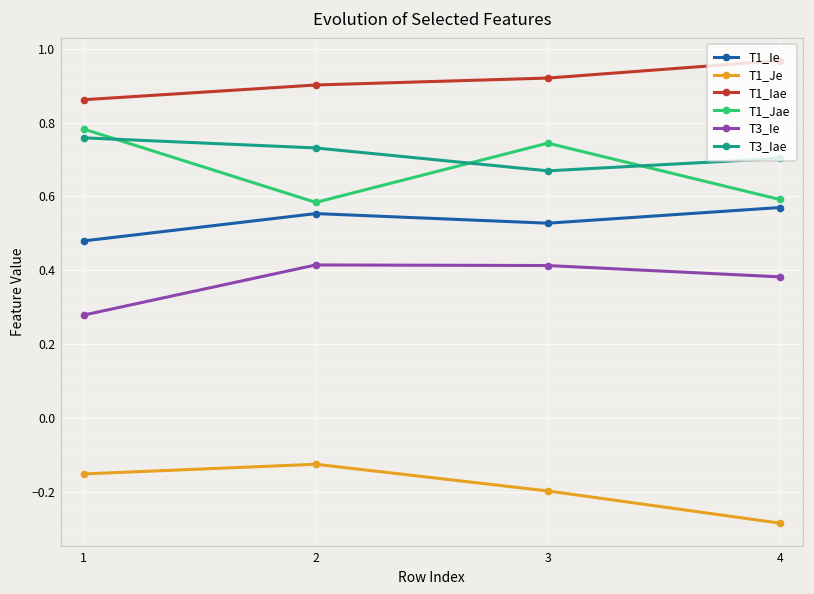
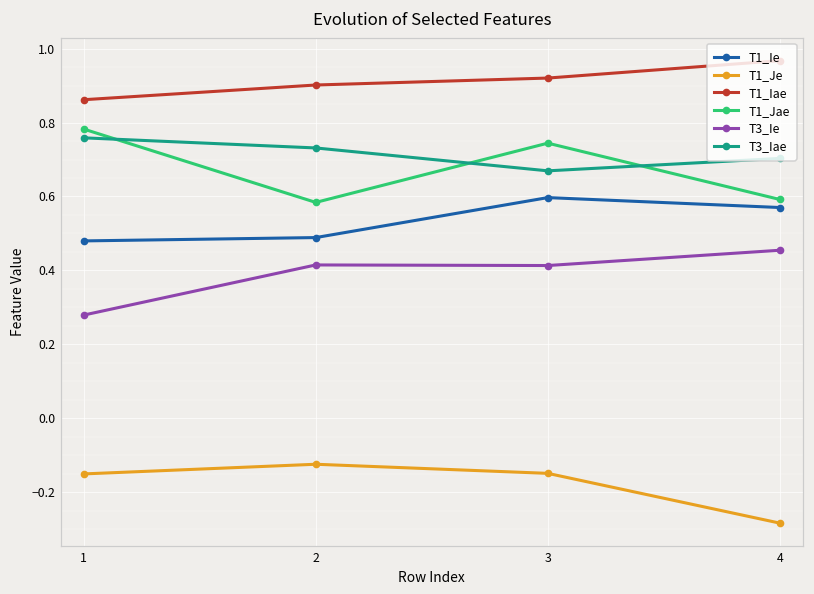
T1_Ie, 2: 0.55 -> 0.49
T1_Ie, 3: 0.53 -> 0.60
T1_Je, 3: -0.20 -> -0.15
T3_Ie, 4: 0.38 -> 0.45
